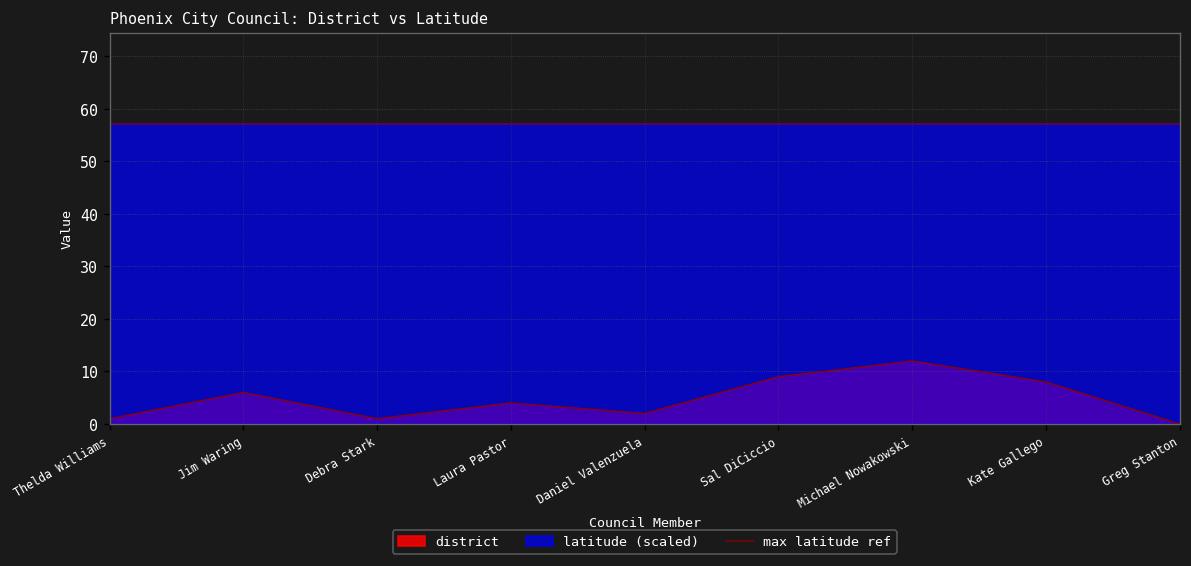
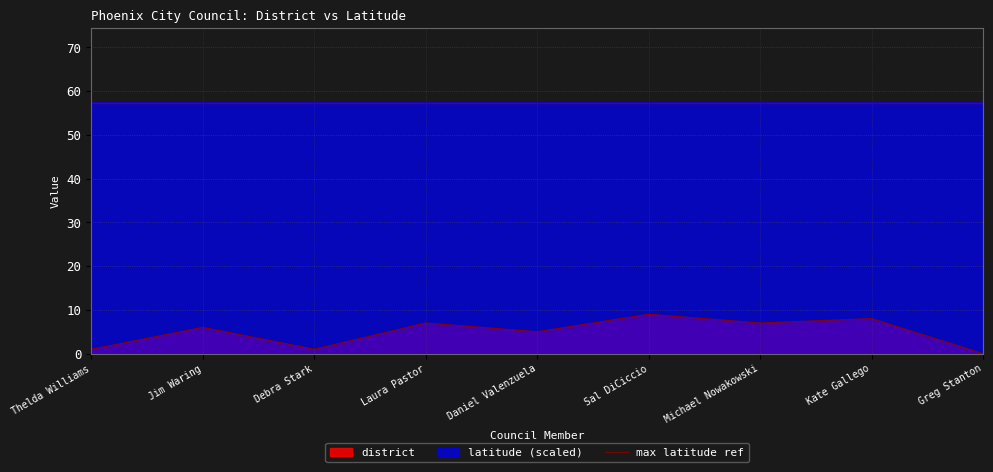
district, Laura Pastor: 4 -> 7
district, Daniel Valenzuela: 2 -> 5
district, Michael Nowakowski: 12 -> 7
